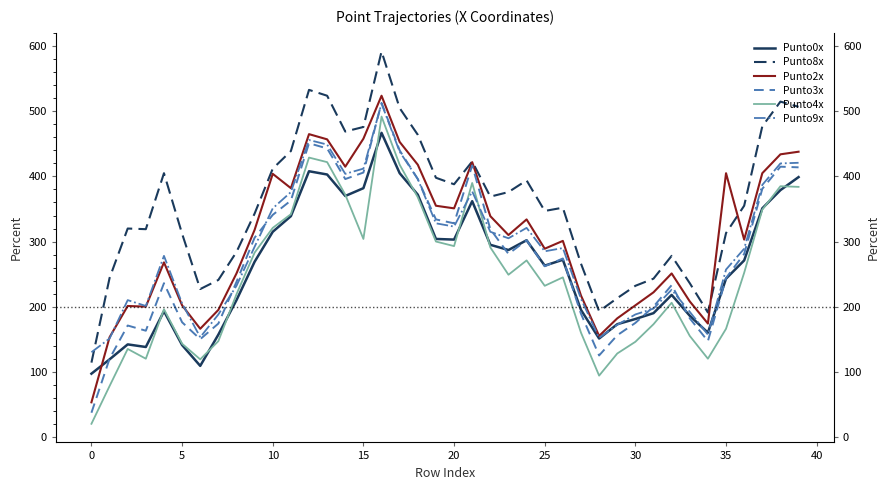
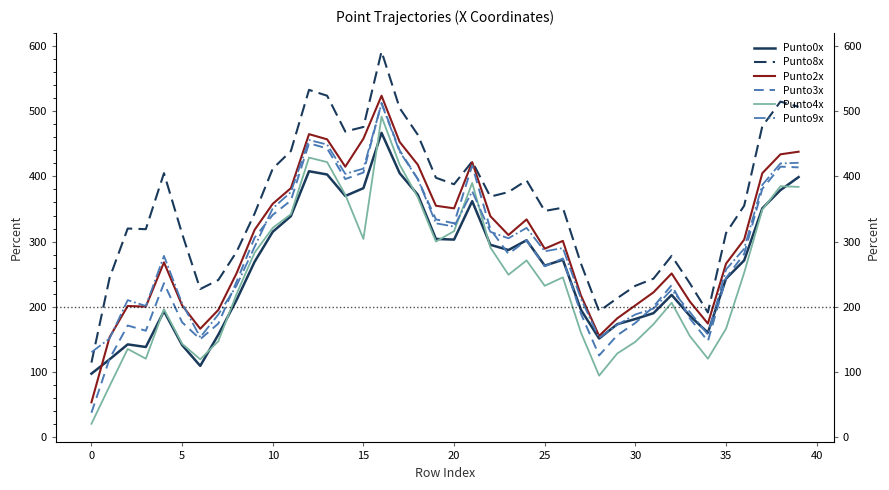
Punto2x, 10: 400 -> 360
Punto4x, 20: 290 -> 320
Punto2x, 35: 410 -> 270
